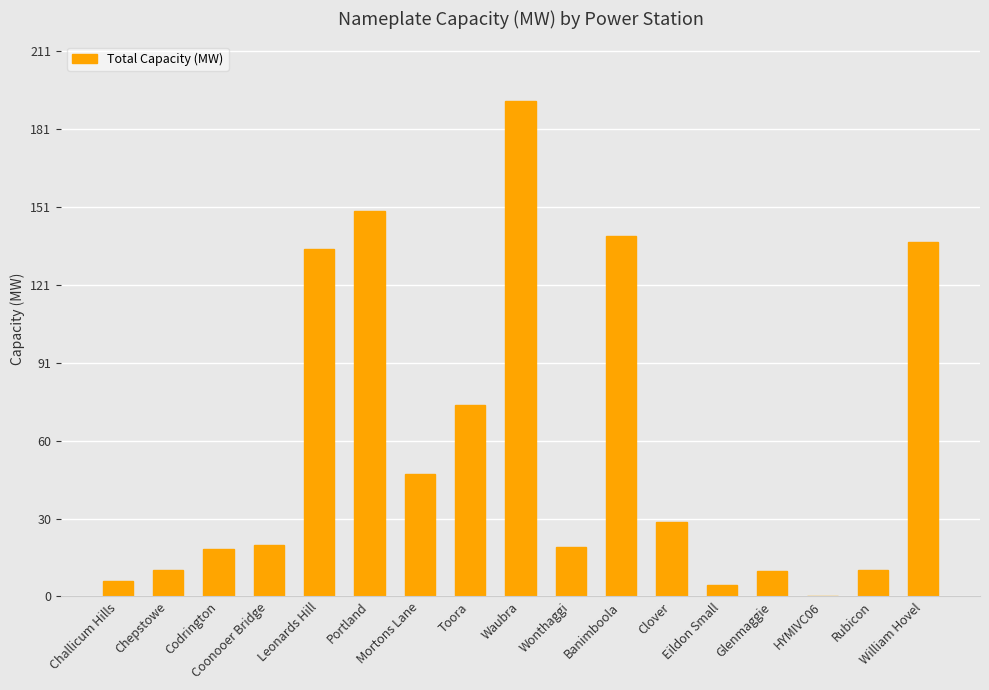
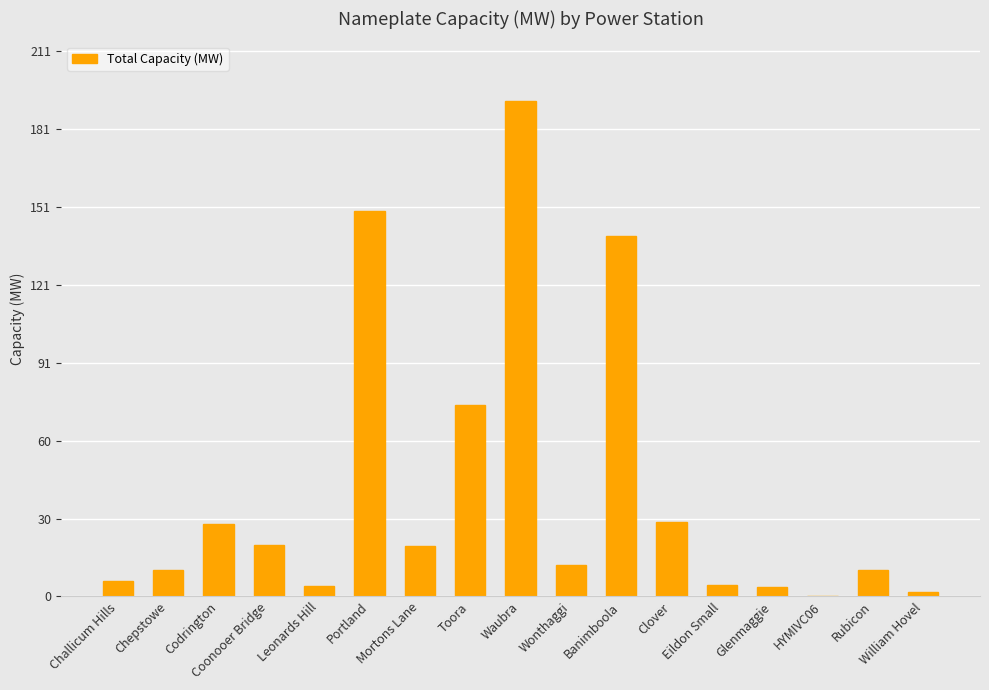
Codrington: 18 -> 28
Leonards Hill: 135 -> 4
Mortons Lane: 48 -> 20
Wonthaggi: 19 -> 12
Glenmaggie: 10 -> 4
William Hovel: 137 -> 2
